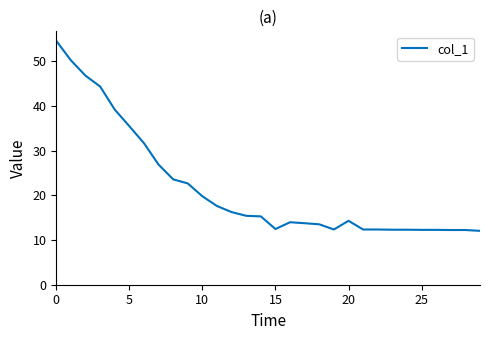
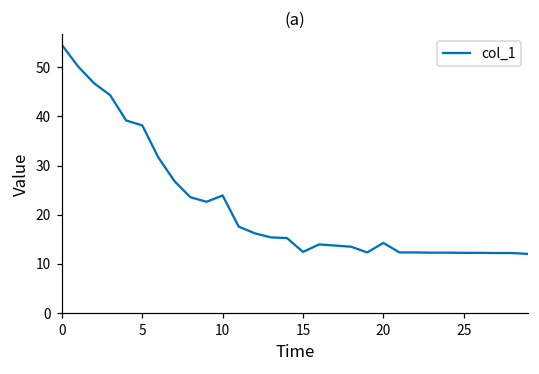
5: 35 -> 38
10: 20 -> 24
